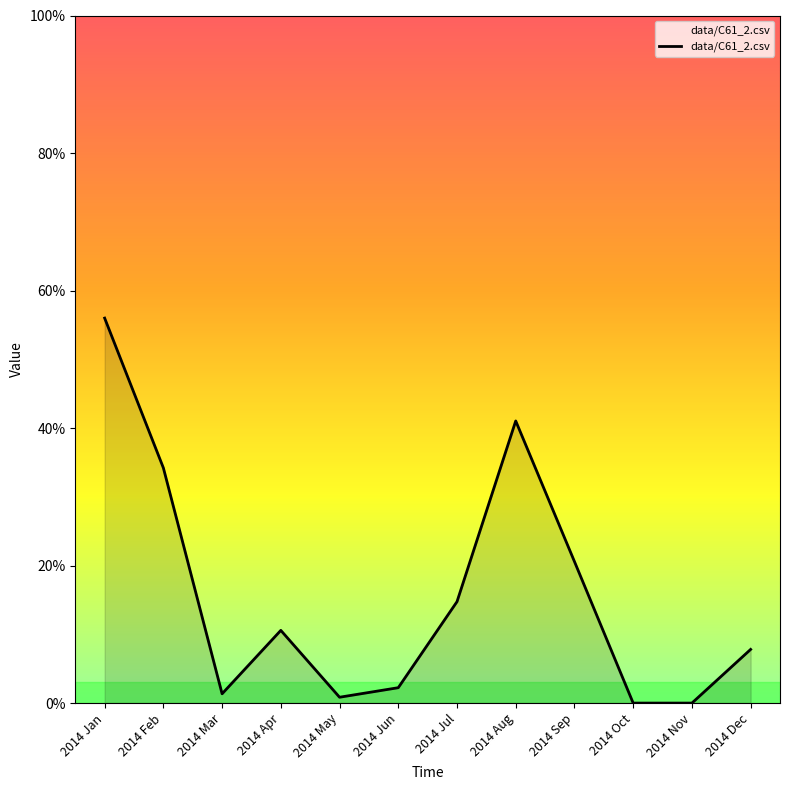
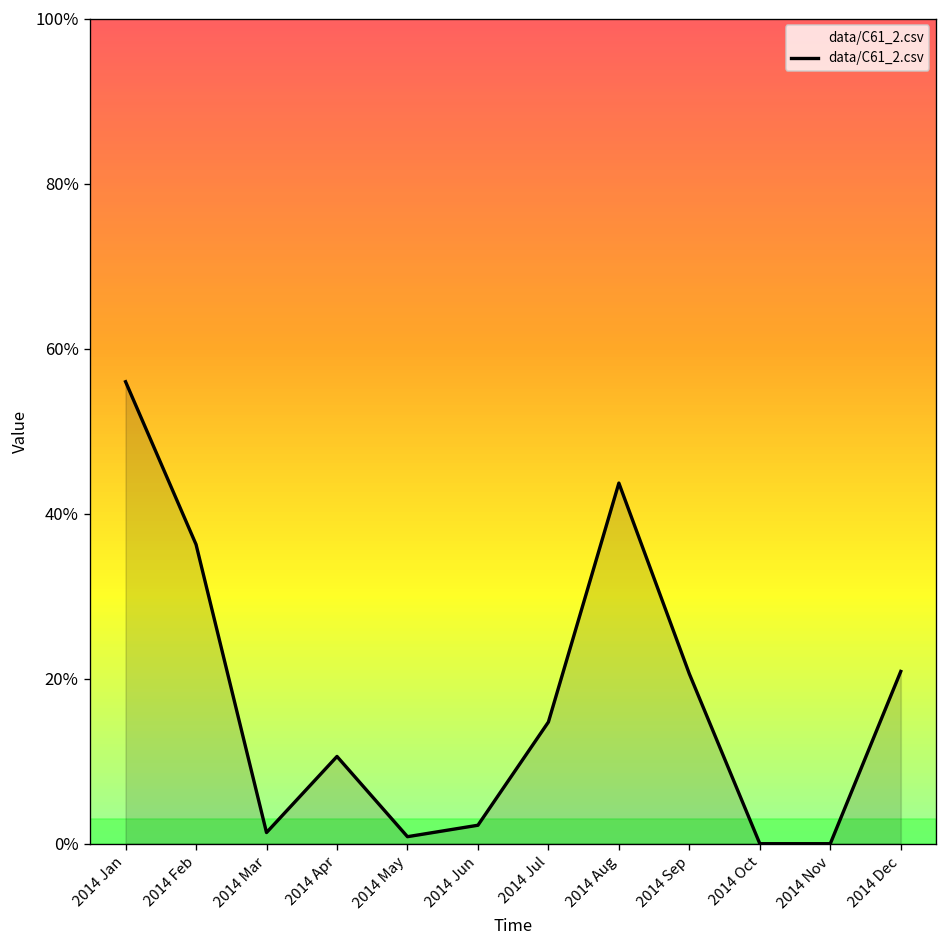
2014 Feb: 34% -> 36%
2014 Aug: 41% -> 44%
2014 Dec: 8% -> 21%
